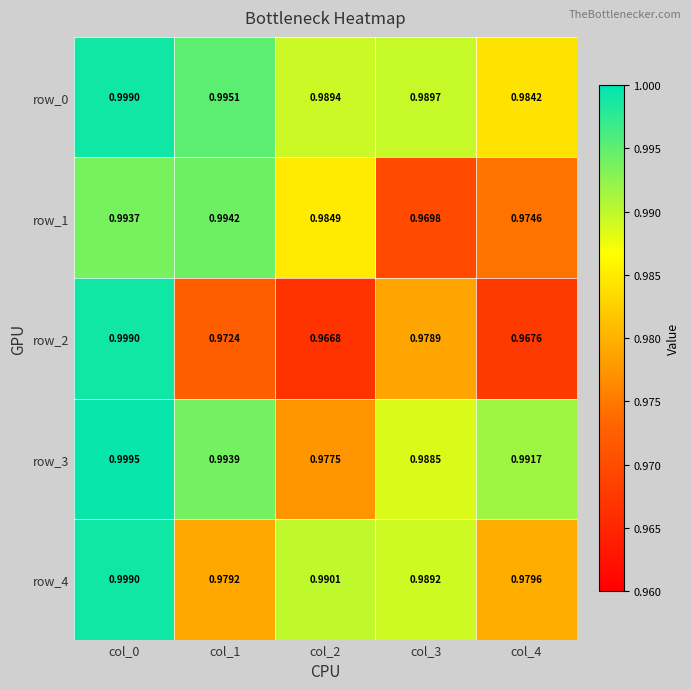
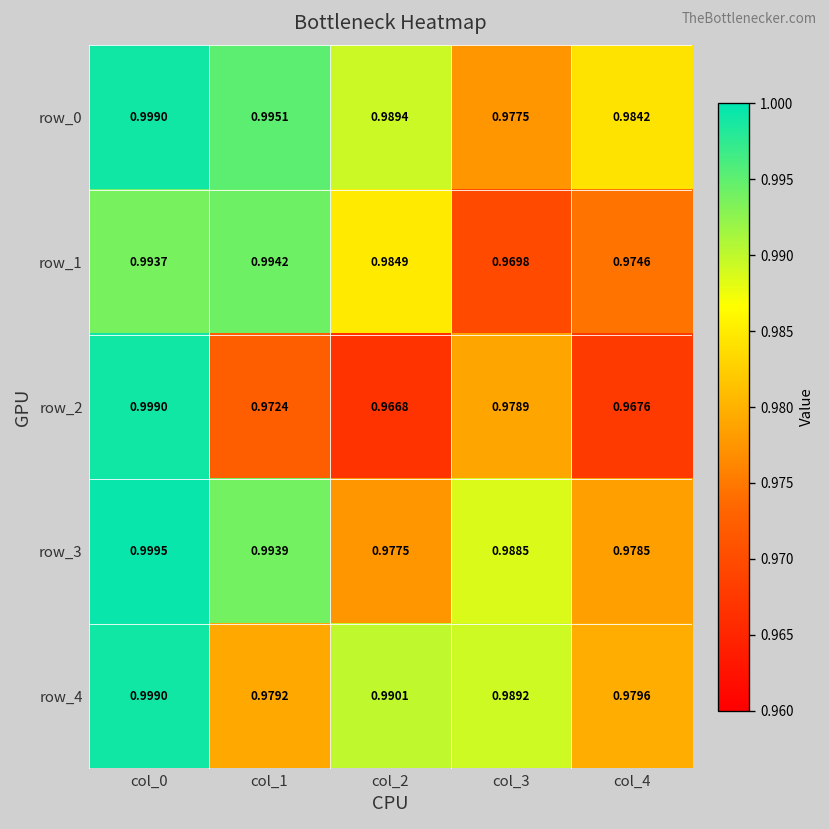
row_0, col_3: 0.9897 -> 0.9775
row_3, col_4: 0.9917 -> 0.9785
